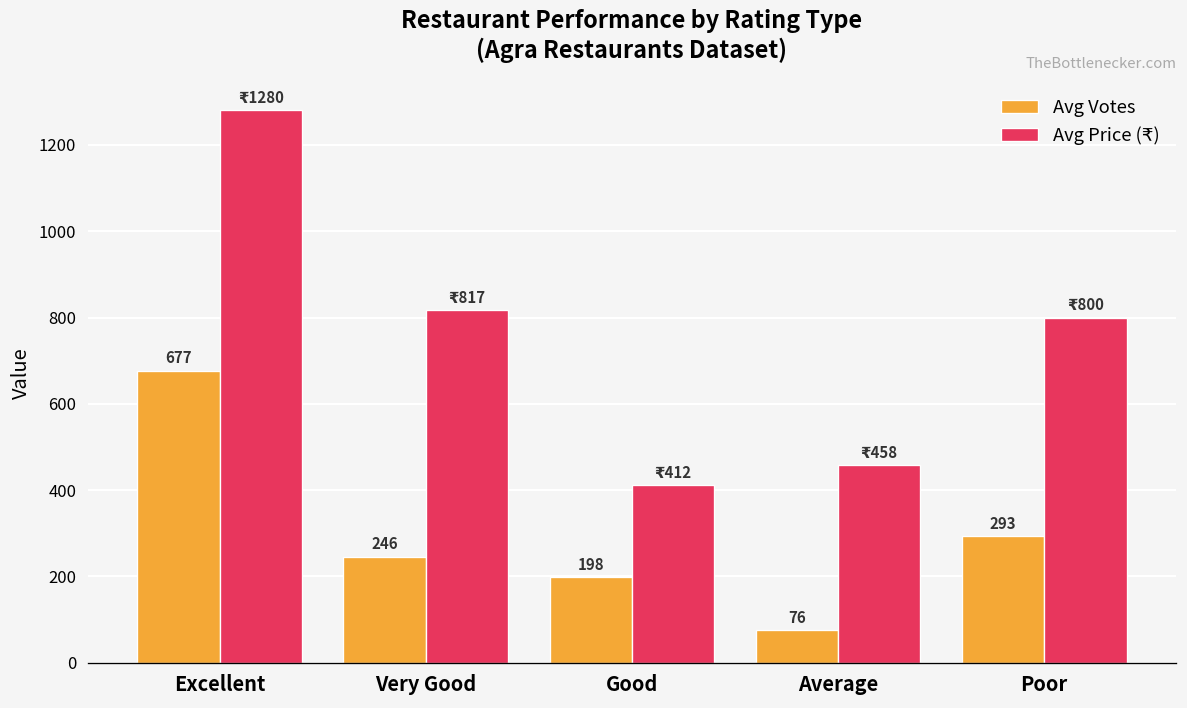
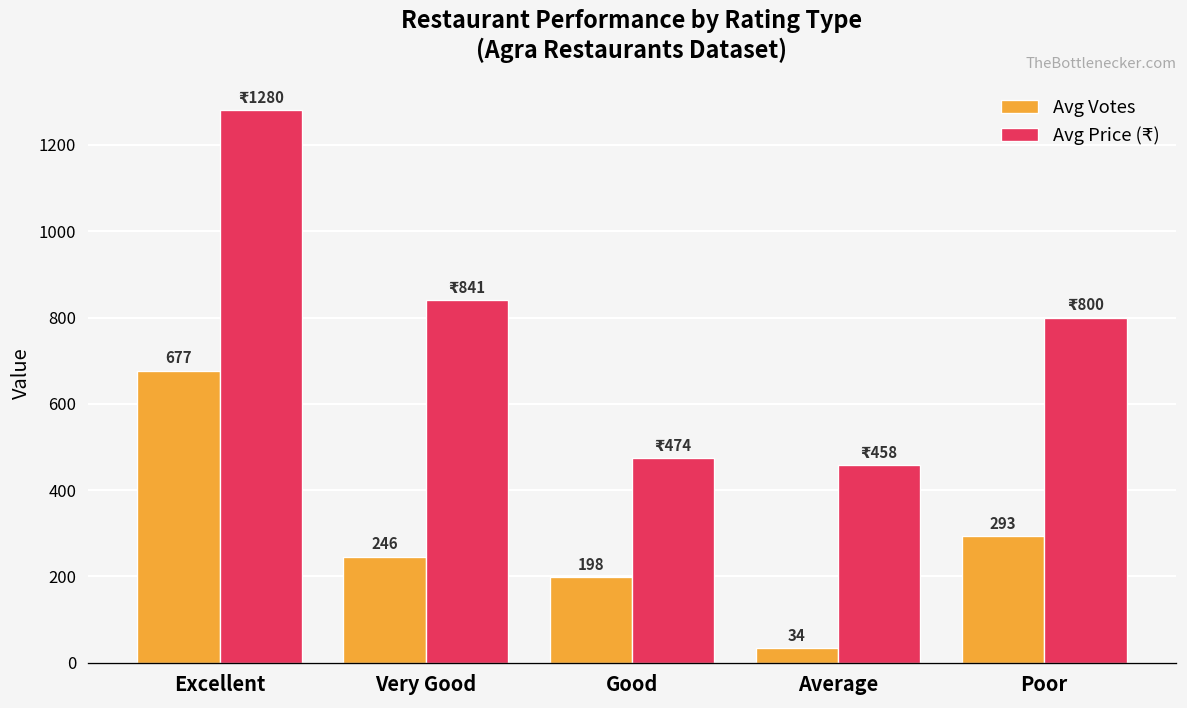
Avg Price (₹), Very Good: 817 -> 841
Avg Price (₹), Good: 412 -> 474
Avg Votes, Average: 76 -> 34
